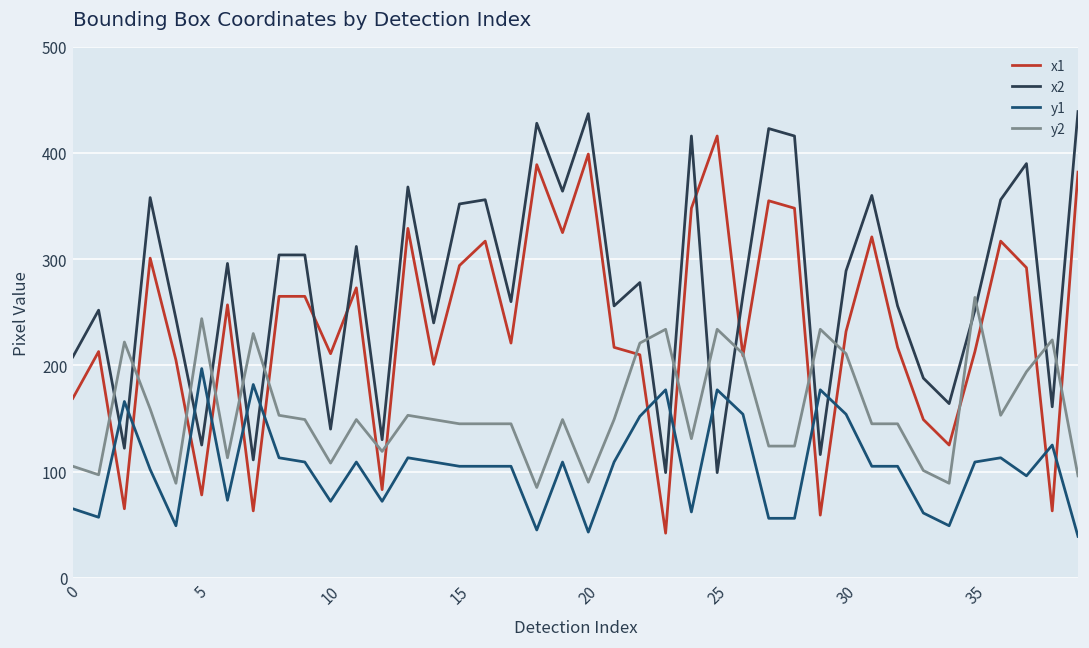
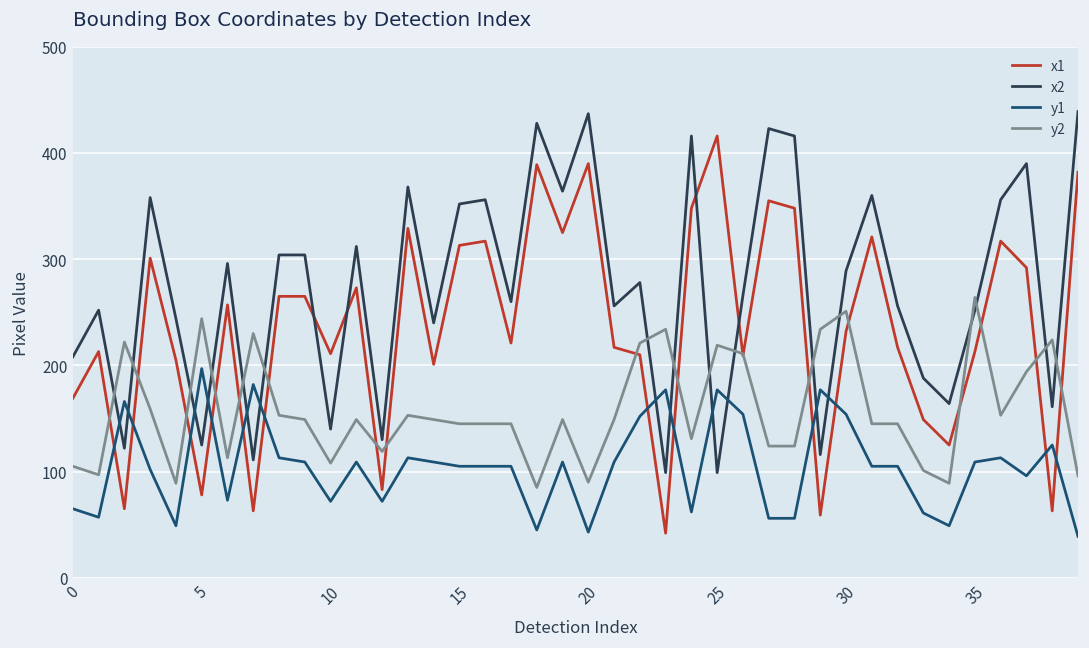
x1, 15: 290 -> 310
x1, 20: 400 -> 390
y2, 25: 230 -> 220
y2, 30: 210 -> 250
